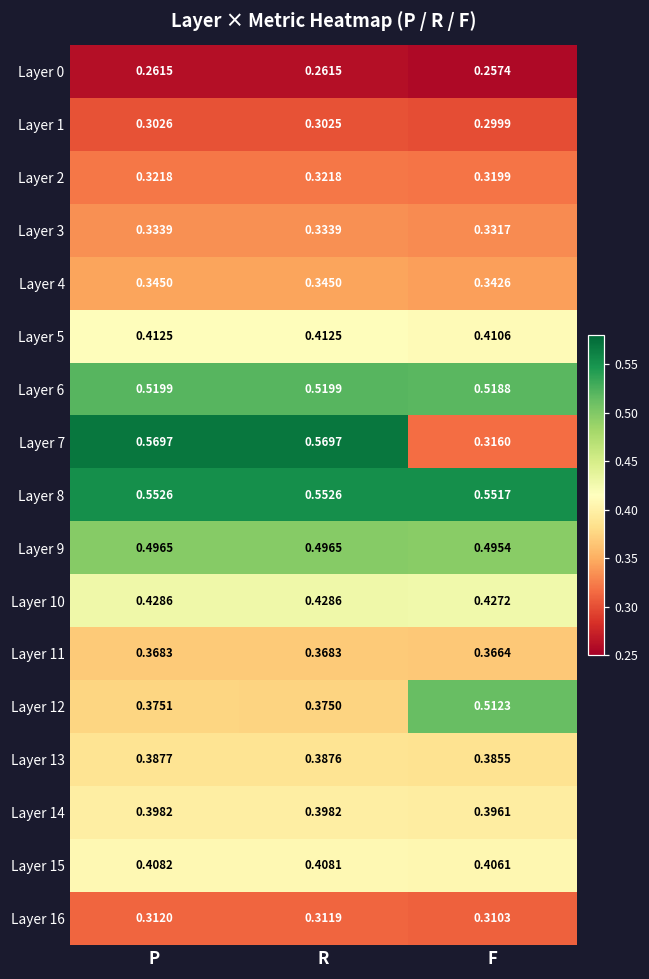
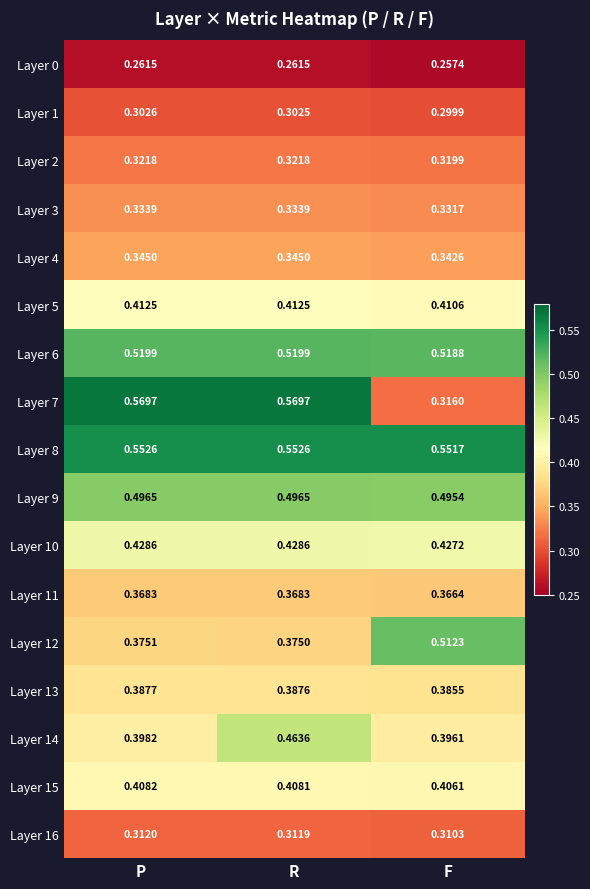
Layer 14, R: 0.3982 -> 0.4636
